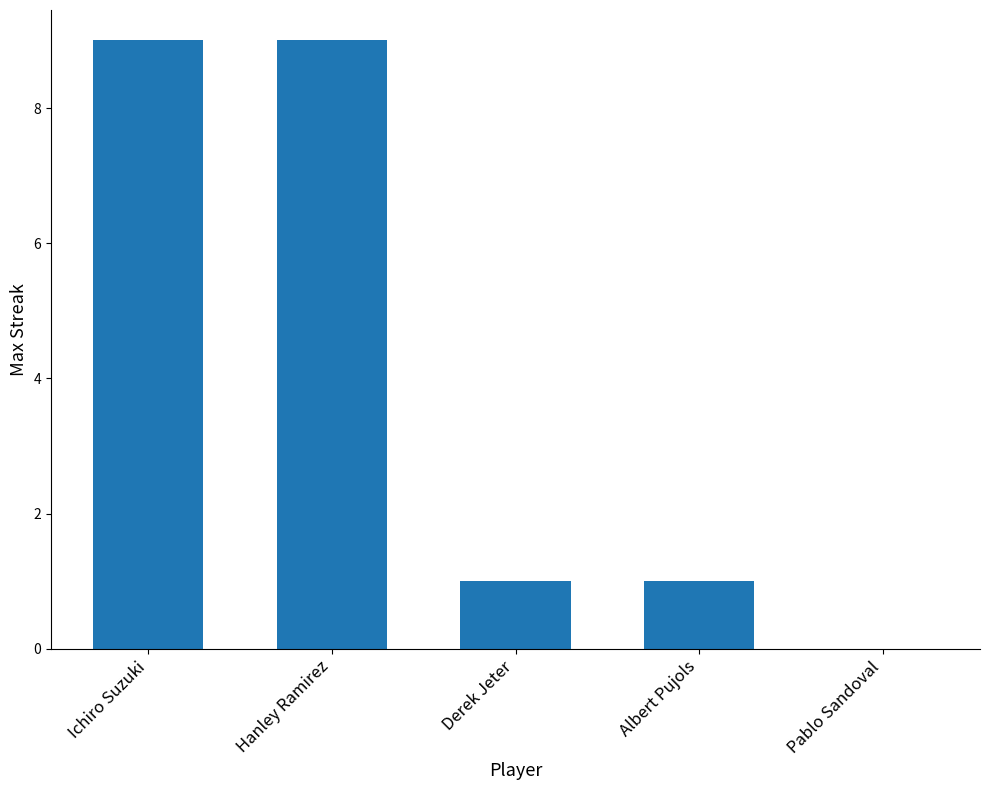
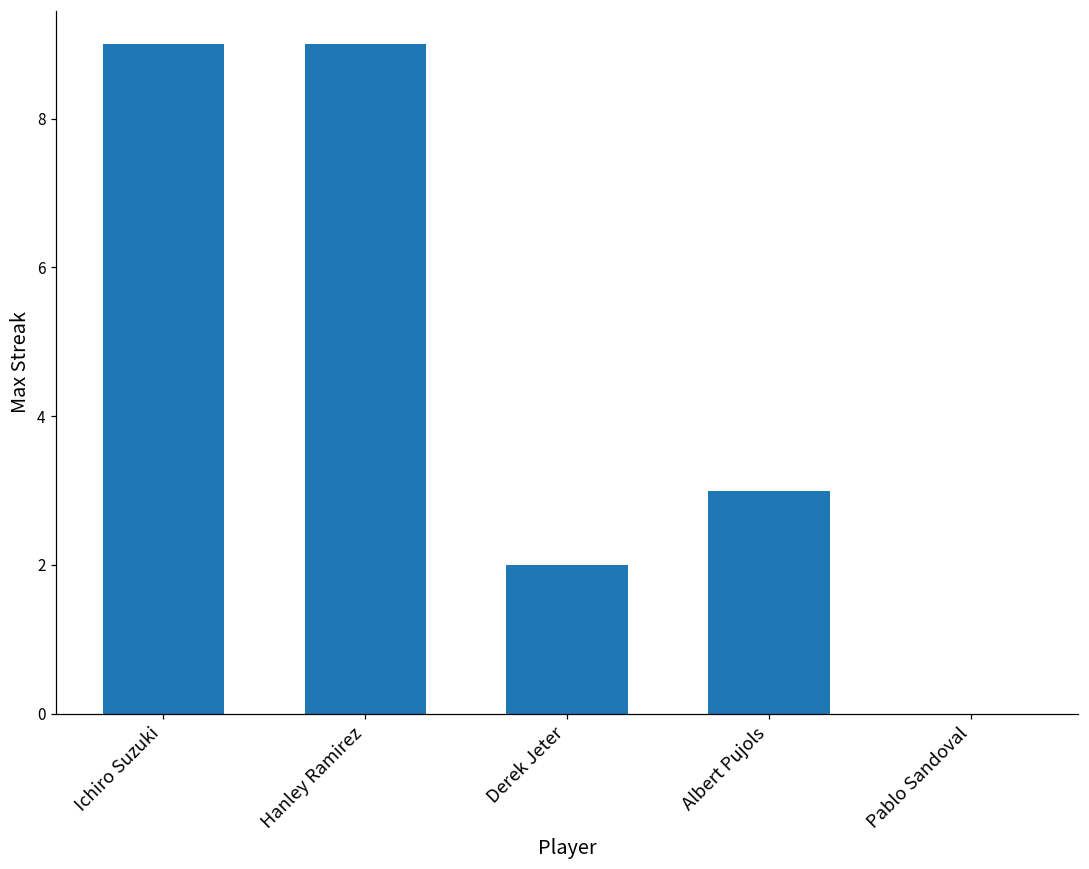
Derek Jeter: 1 -> 2
Albert Pujols: 1 -> 3
